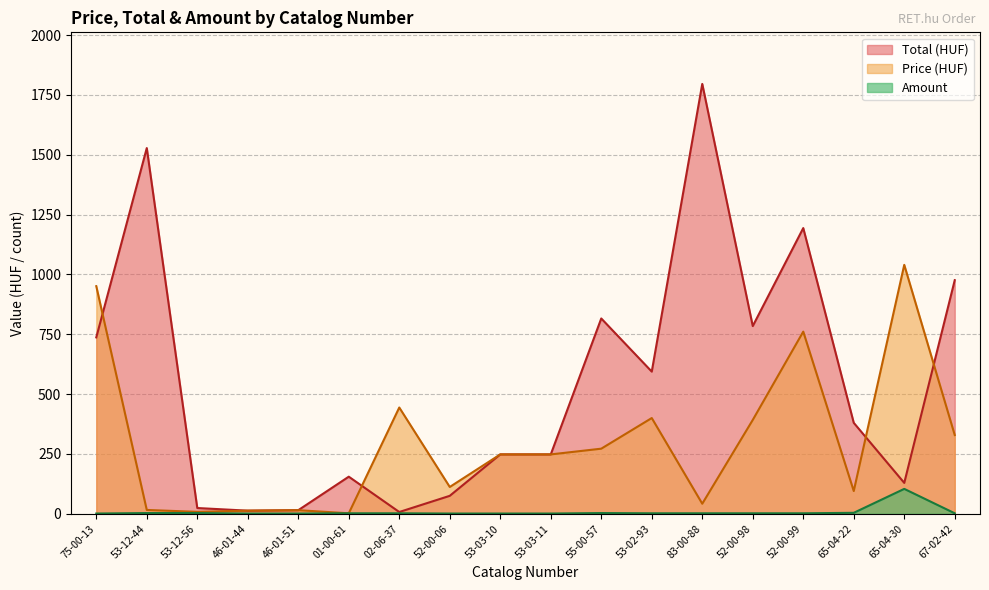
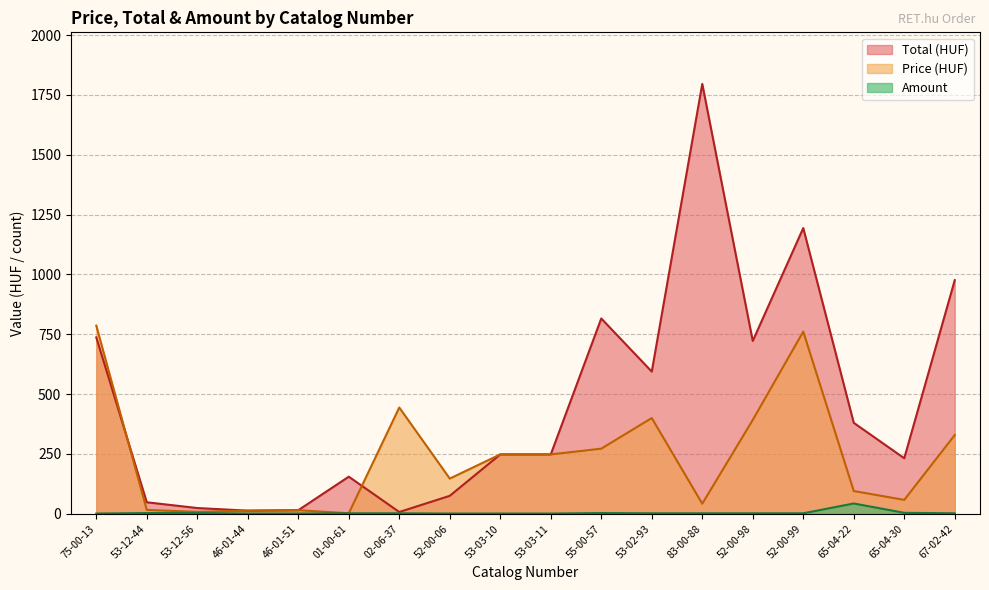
Price (HUF), 75-00-13: 950 -> 790
Total (HUF), 53-12-44: 1530 -> 50
Price (HUF), 52-00-06: 110 -> 150
Total (HUF), 52-00-98: 780 -> 720
Amount, 65-04-22: 0 -> 40
Total (HUF), 65-04-30: 130 -> 230
Price (HUF), 65-04-30: 1040 -> 60
Amount, 65-04-30: 100 -> 0
